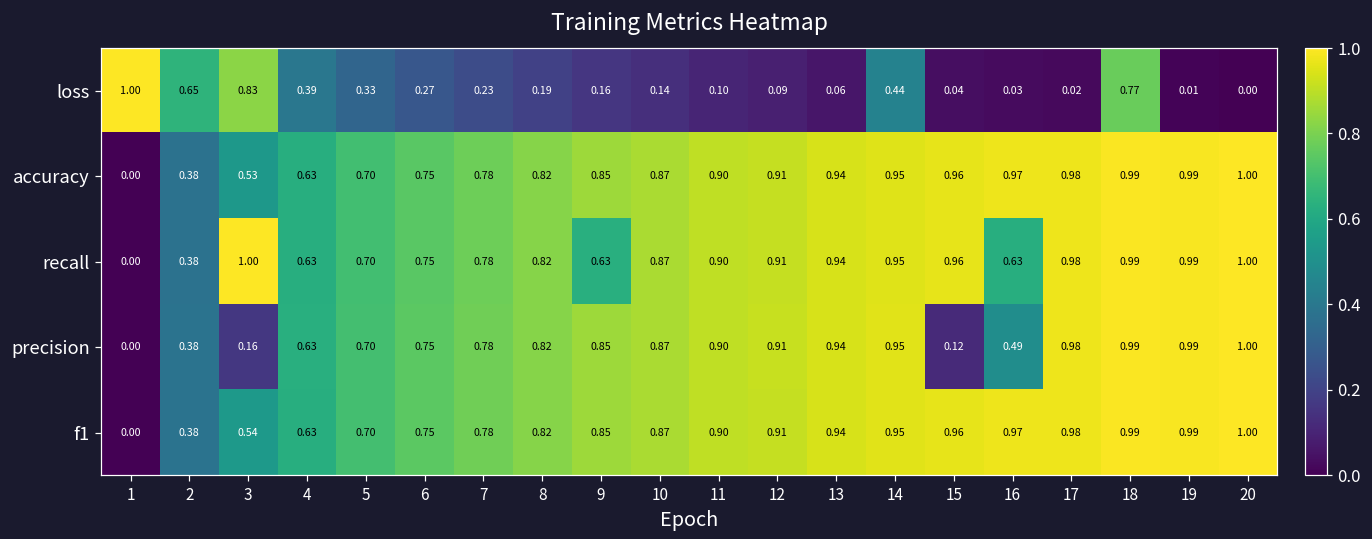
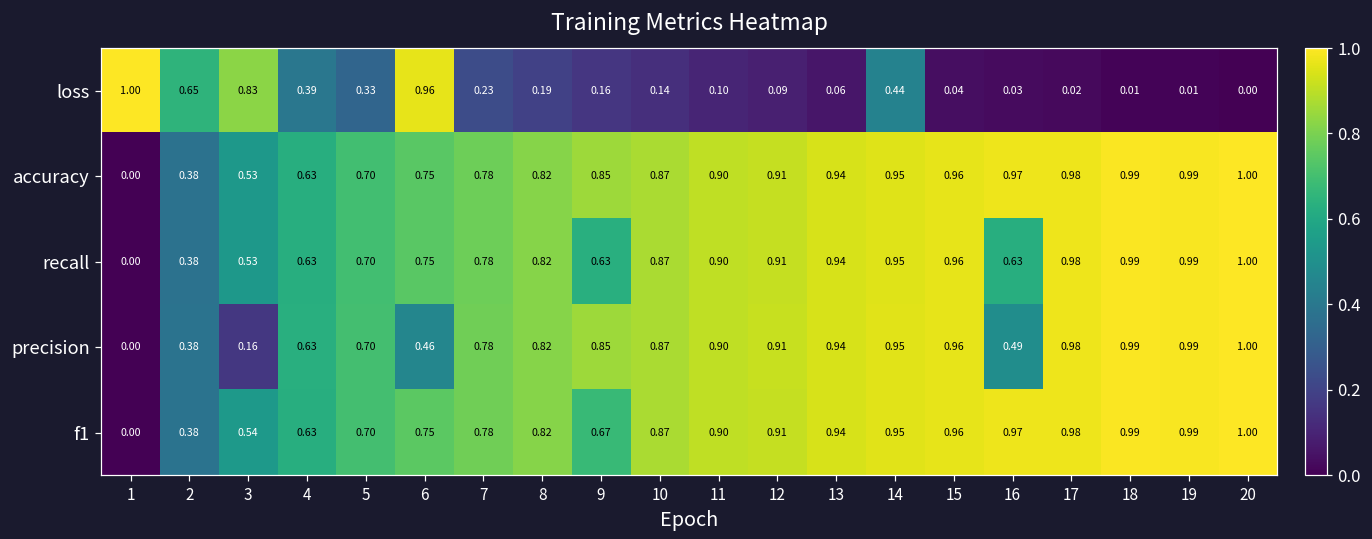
loss, 6: 0.27 -> 0.96
loss, 18: 0.77 -> 0.01
recall, 3: 1.00 -> 0.53
precision, 6: 0.75 -> 0.46
precision, 15: 0.12 -> 0.96
f1, 9: 0.85 -> 0.67
